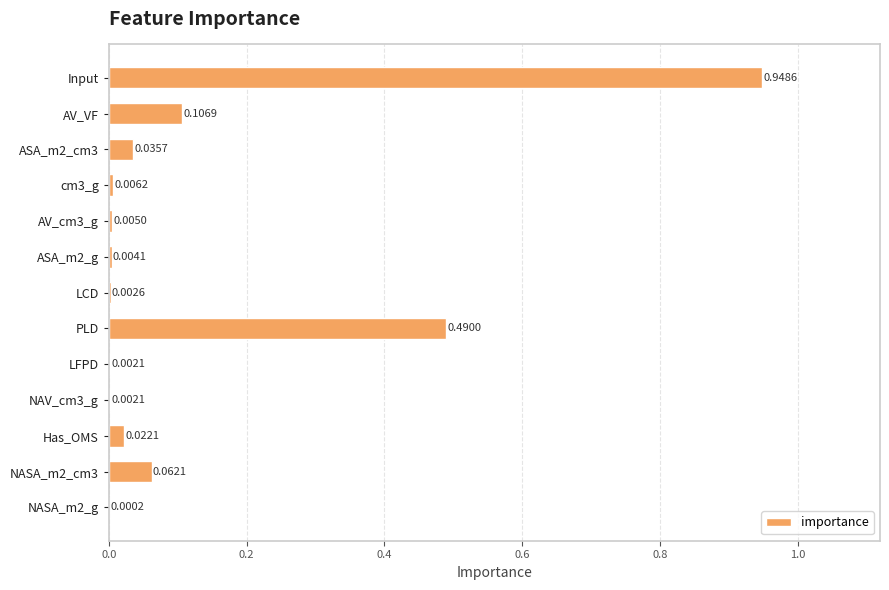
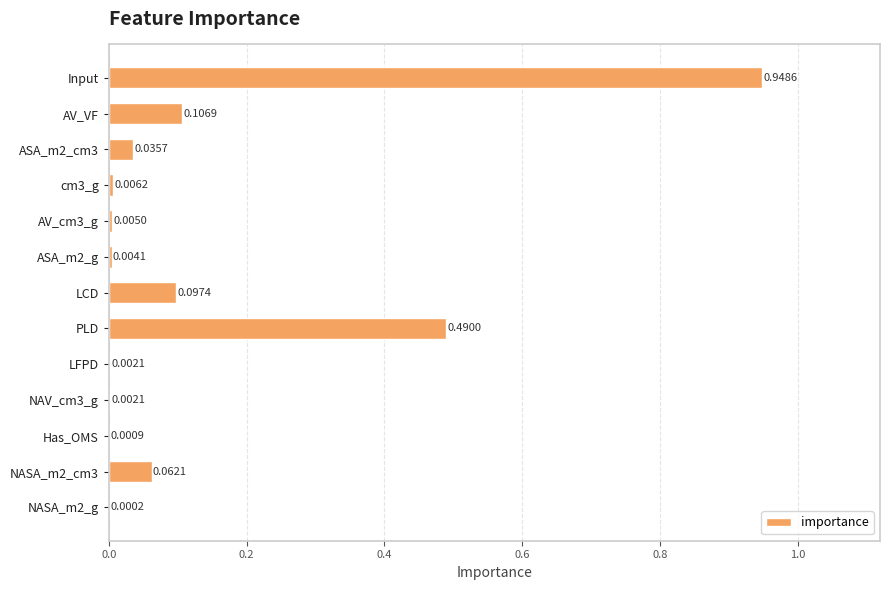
LCD: 0.0026 -> 0.0974
Has_OMS: 0.0221 -> 0.0009
